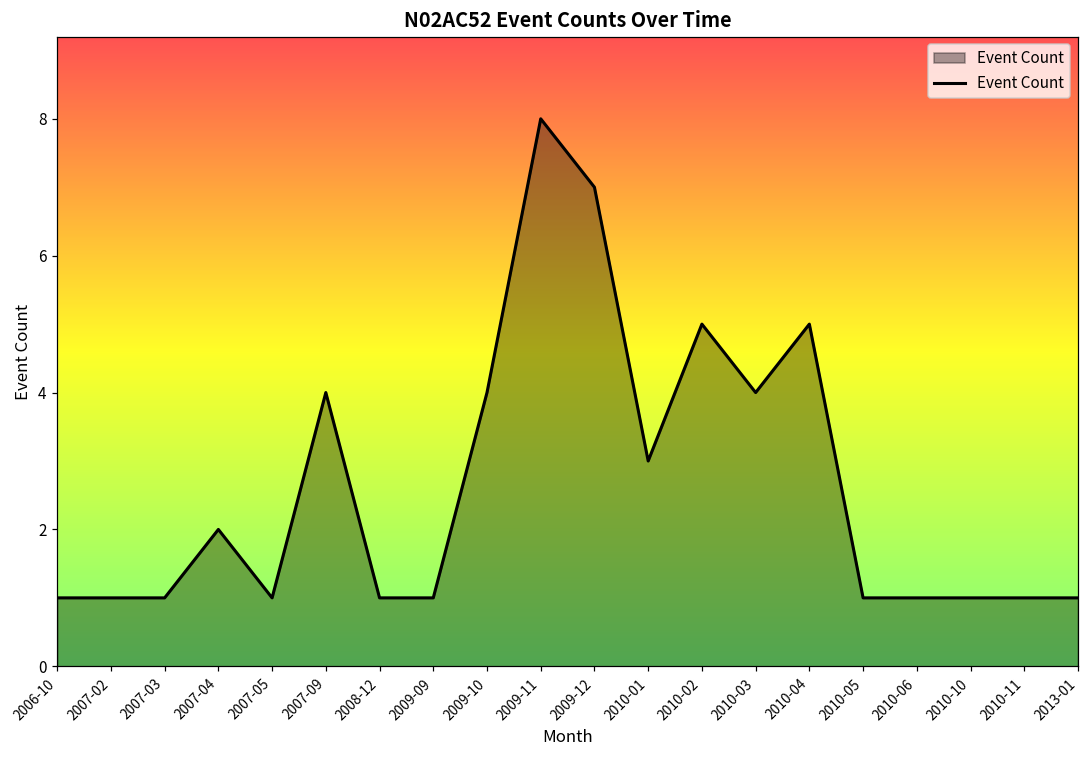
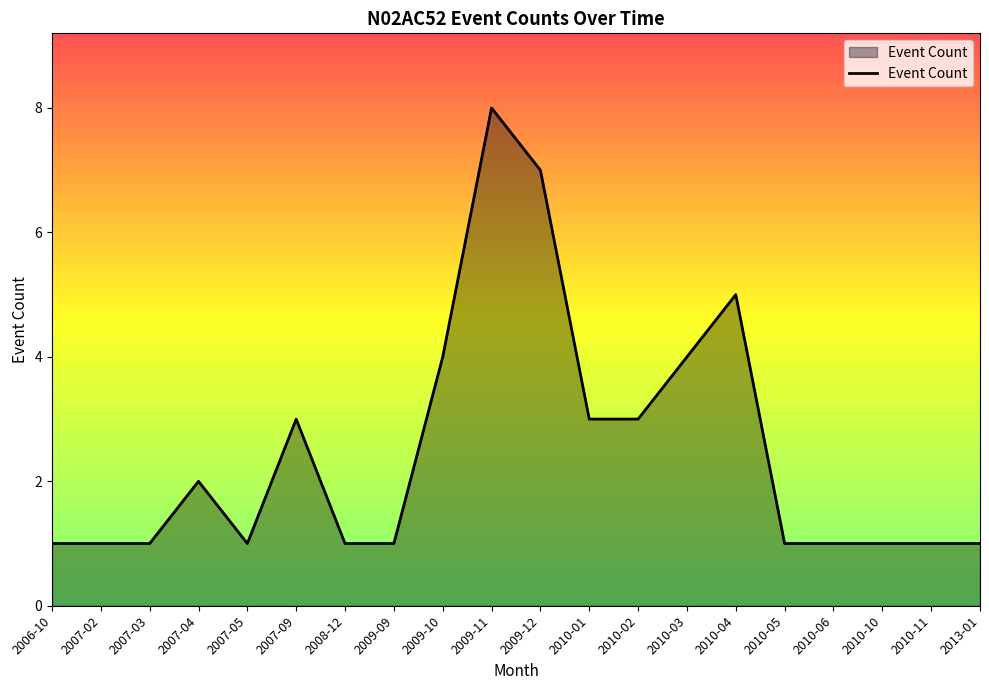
2007-09: 4 -> 3
2010-02: 5 -> 3
